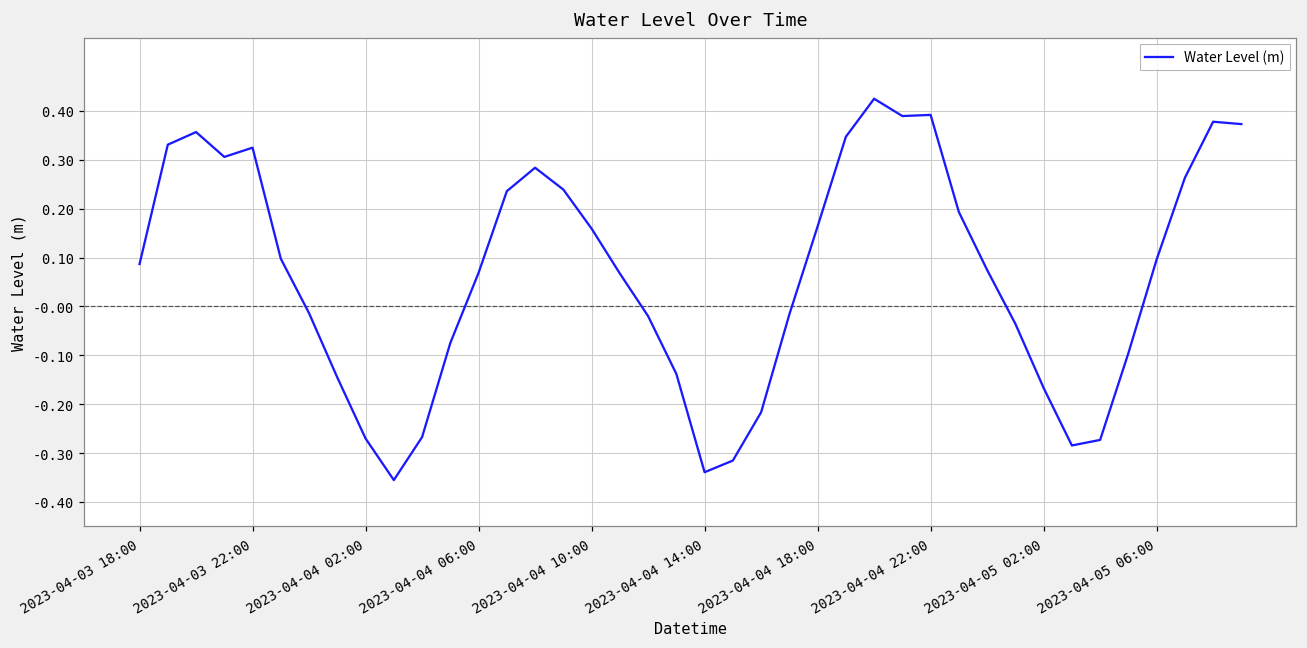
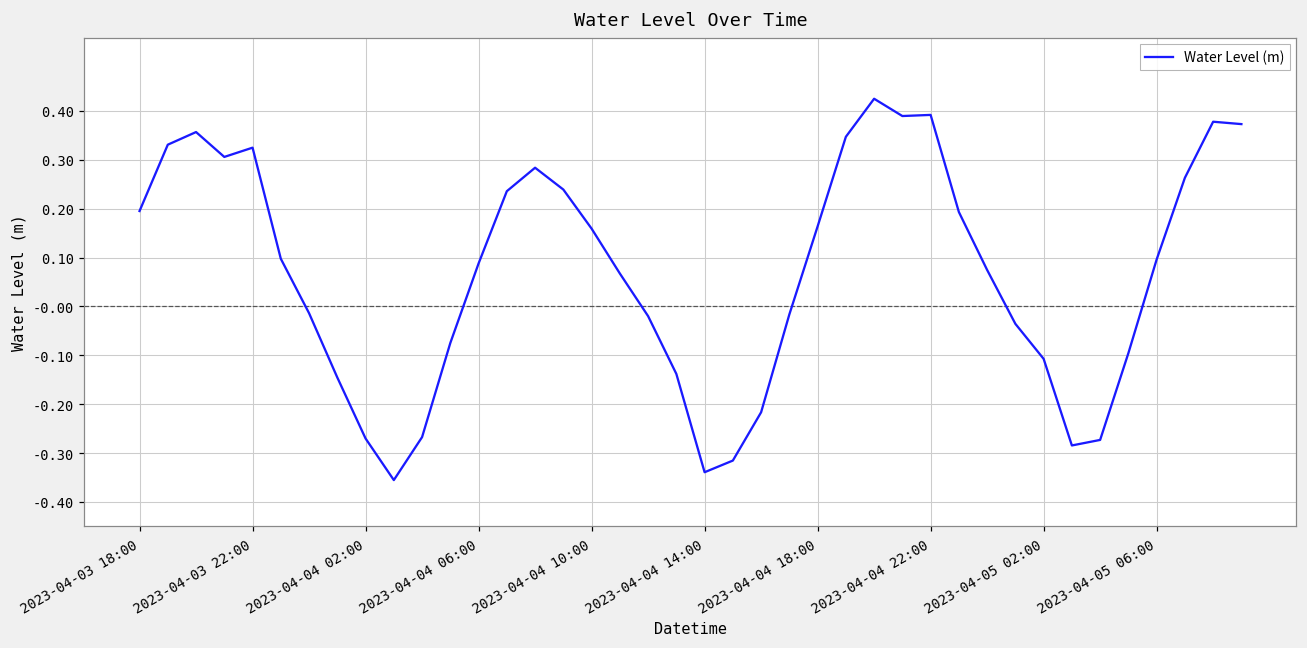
2023-04-03 18:00: 0.09 -> 0.20
2023-04-04 06:00: 0.07 -> 0.09
2023-04-05 02:00: -0.17 -> -0.11
